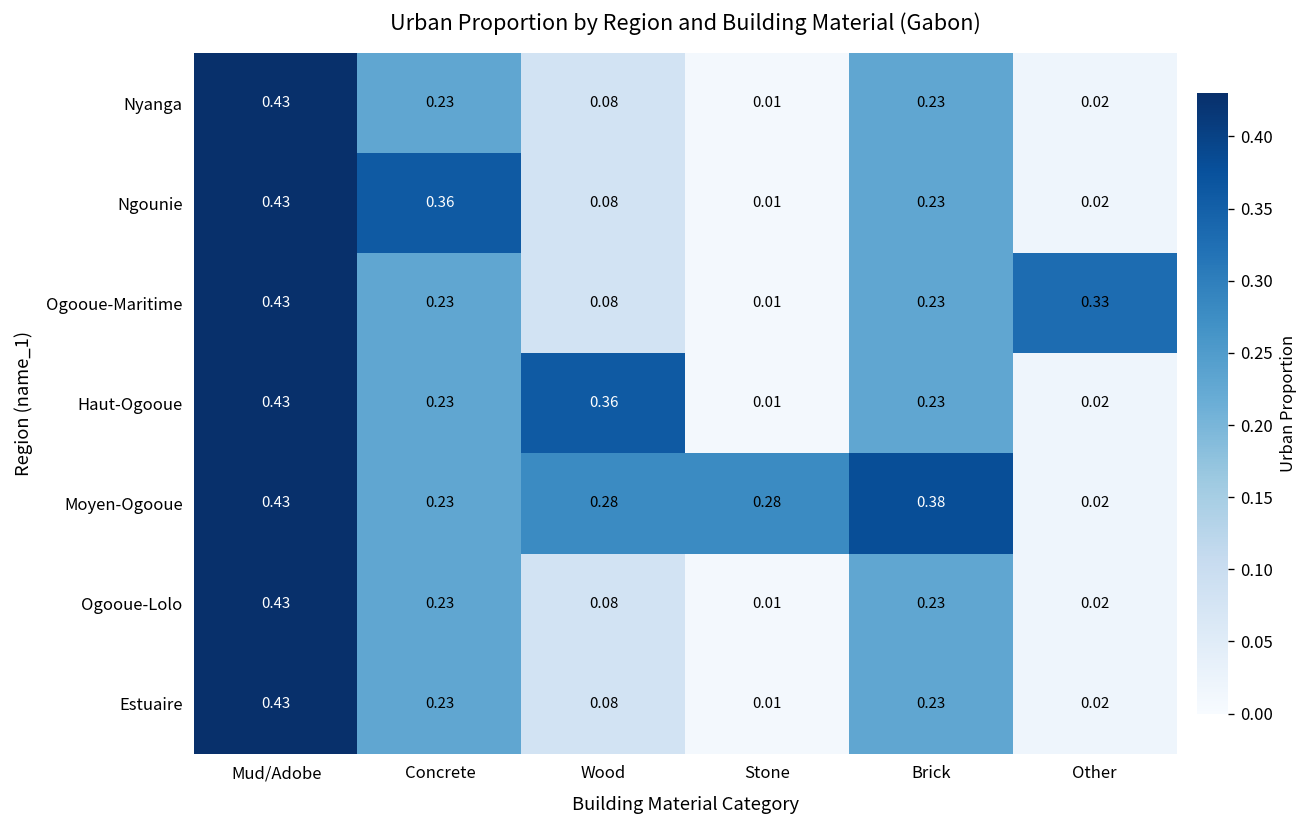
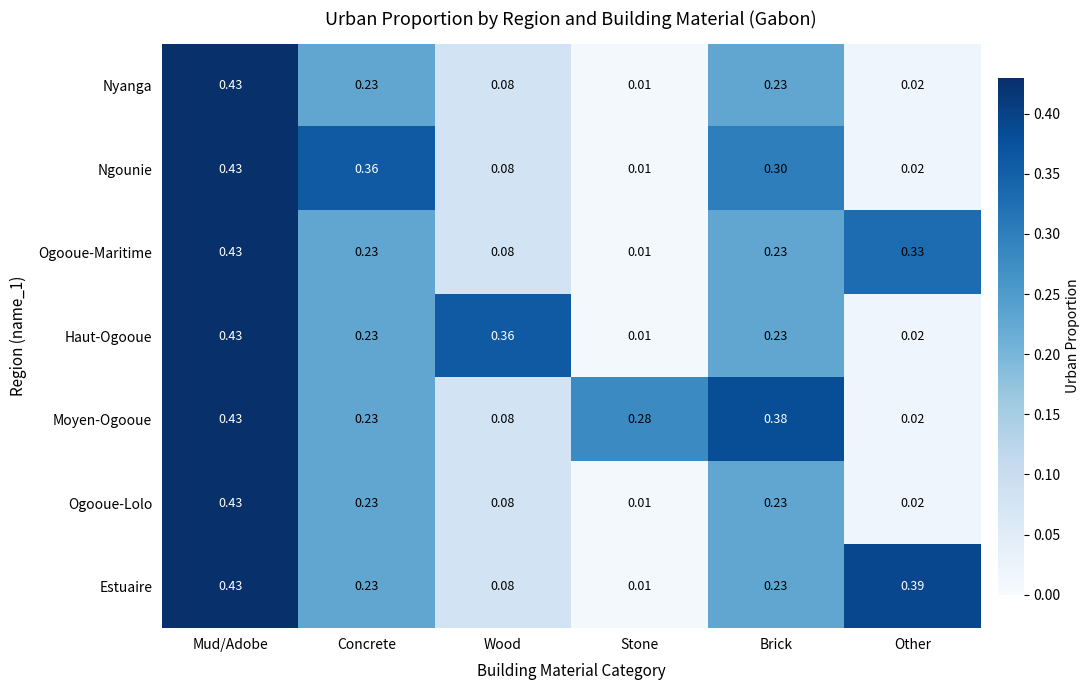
Ngounie, Brick: 0.23 -> 0.30
Moyen-Ogooue, Wood: 0.28 -> 0.08
Estuaire, Other: 0.02 -> 0.39
